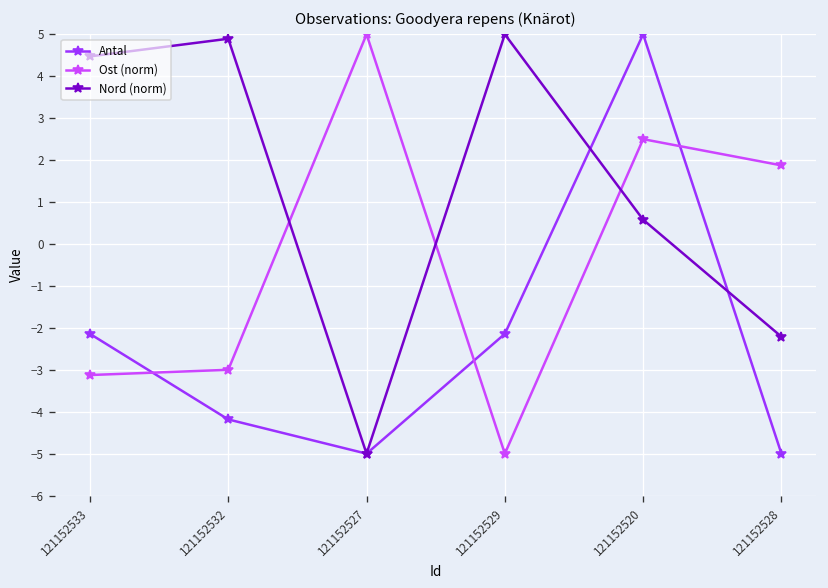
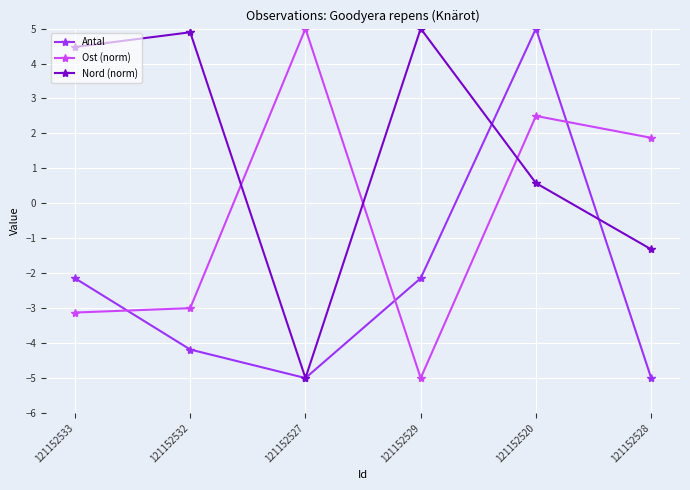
Nord (norm), 121152528: -2.2 -> -1.3
